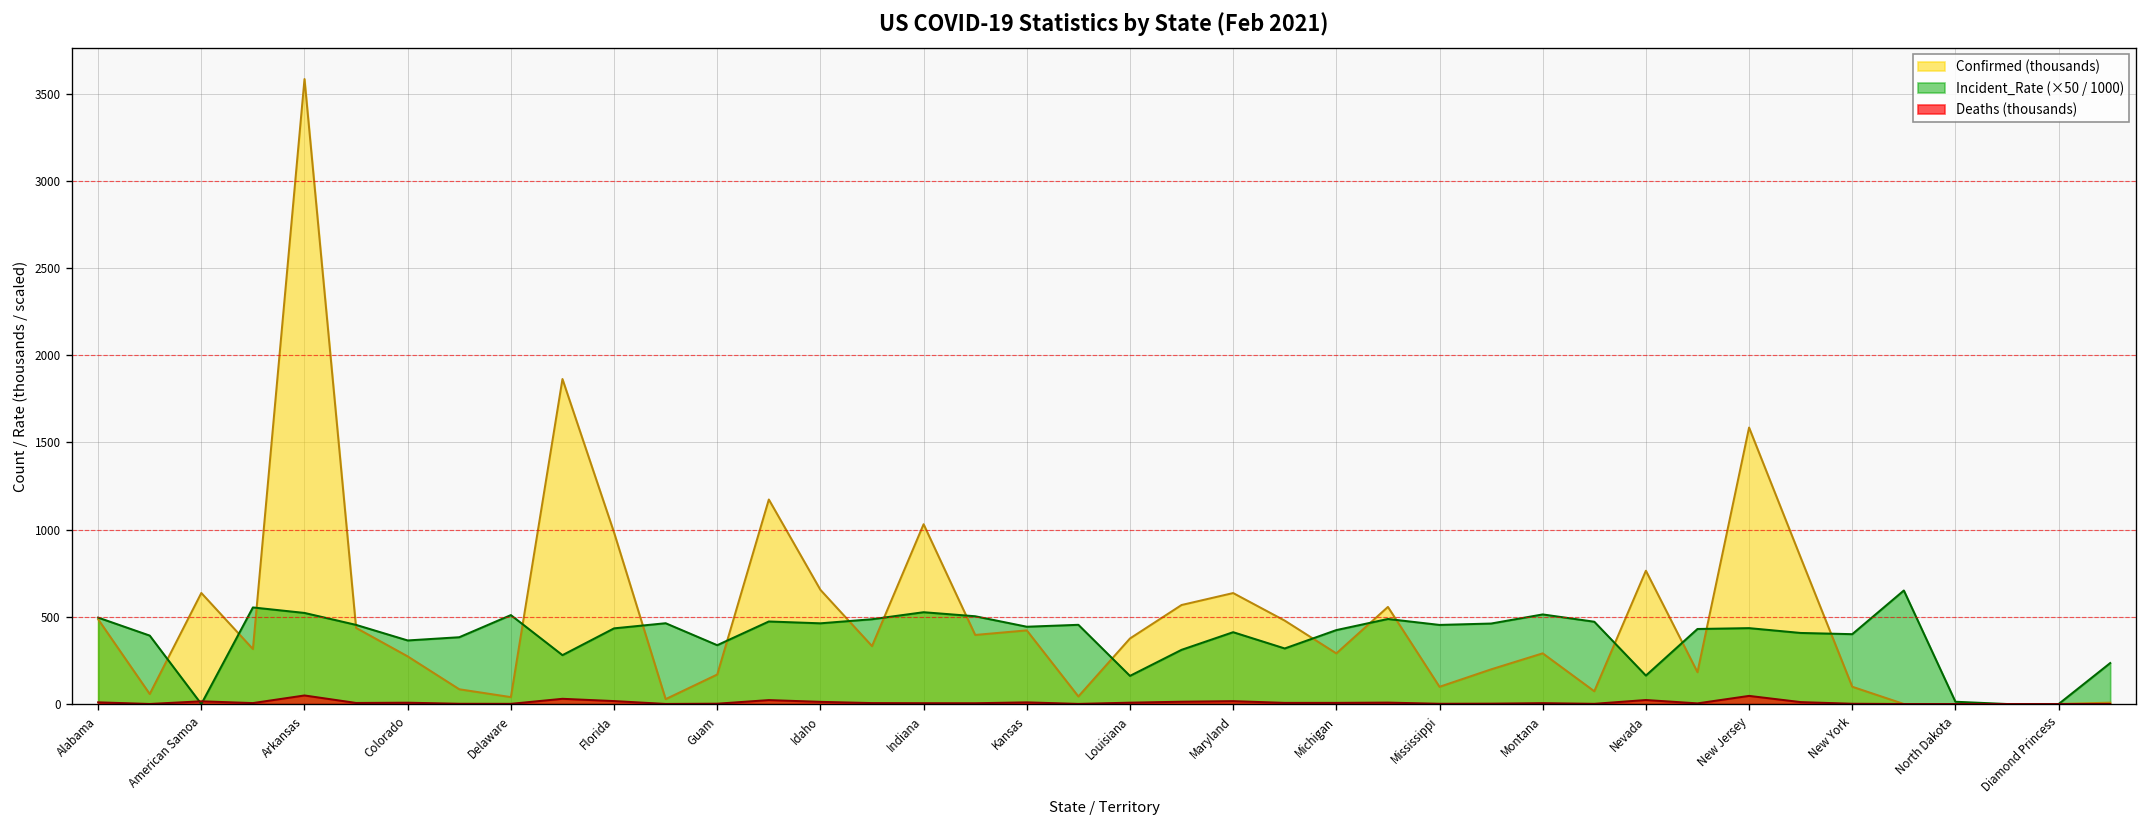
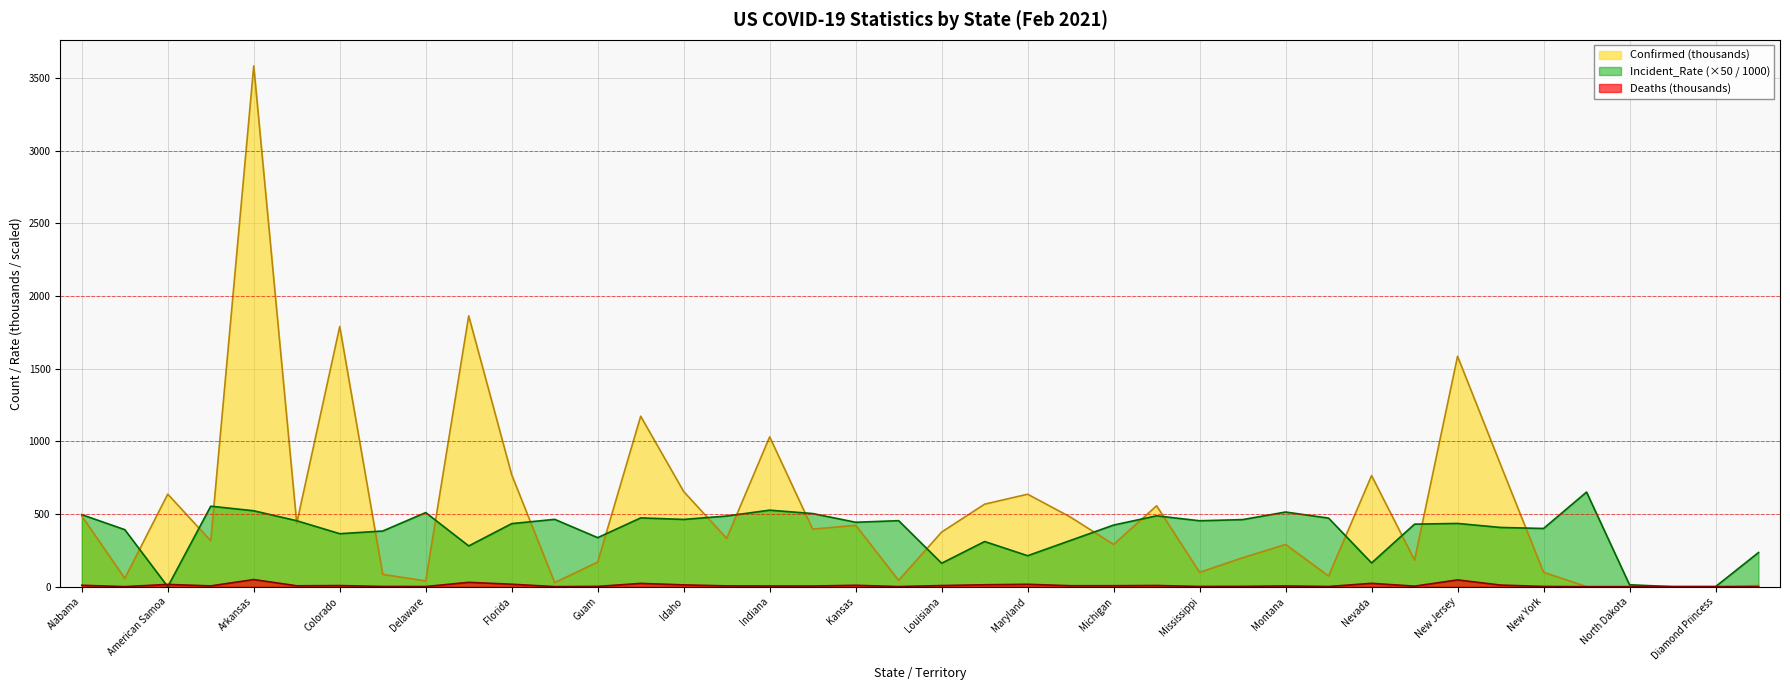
Confirmed (thousands), Colorado: 270 -> 1790
Confirmed (thousands), Florida: 980 -> 770
Incident_Rate (×50 / 1000), Maryland: 410 -> 210
